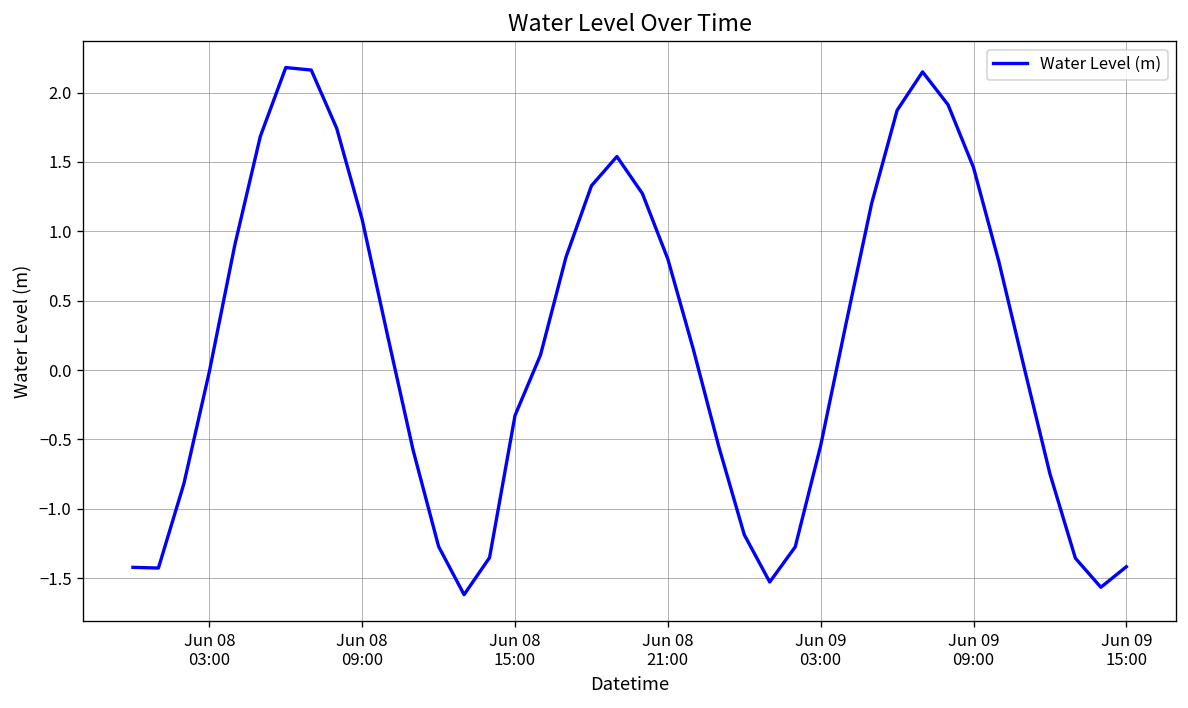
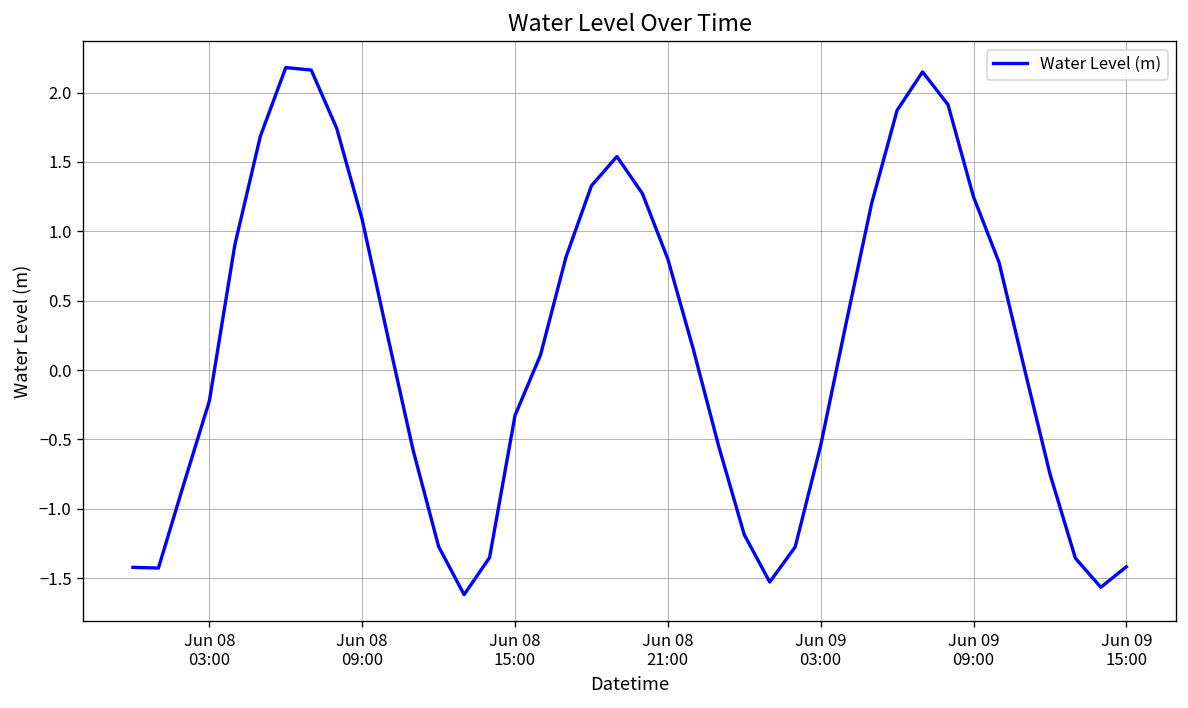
Jun 08 03:00: -0.01 -> -0.22
Jun 09 09:00: 1.46 -> 1.25
